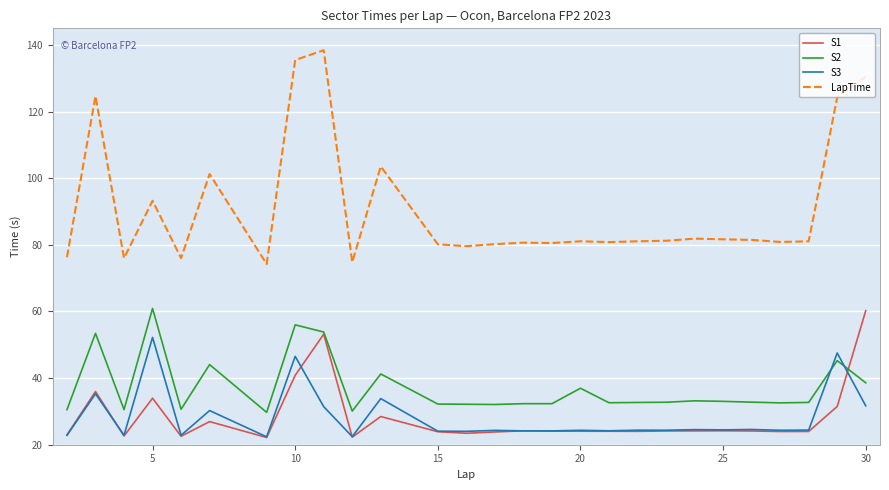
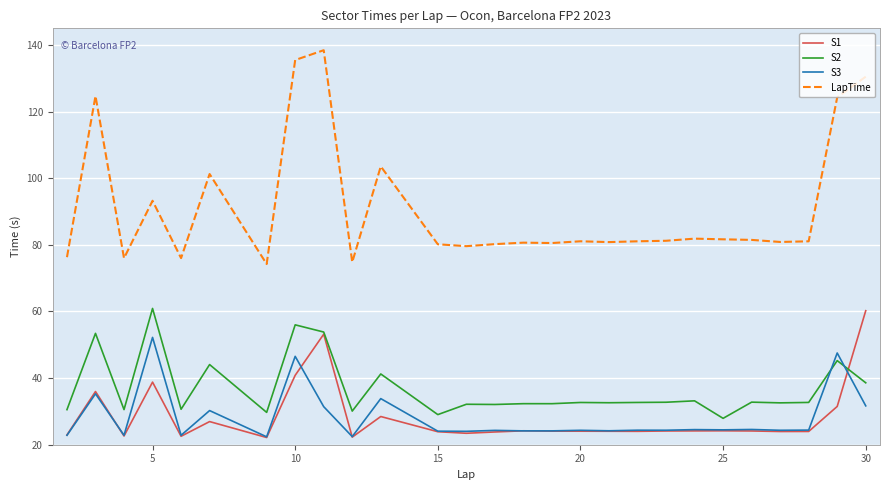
S1, 5: 34 -> 39
S2, 15: 32 -> 29
S2, 20: 37 -> 33
S2, 25: 33 -> 28
